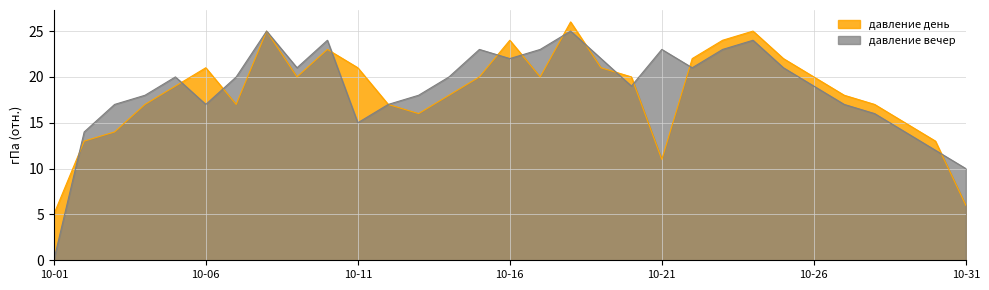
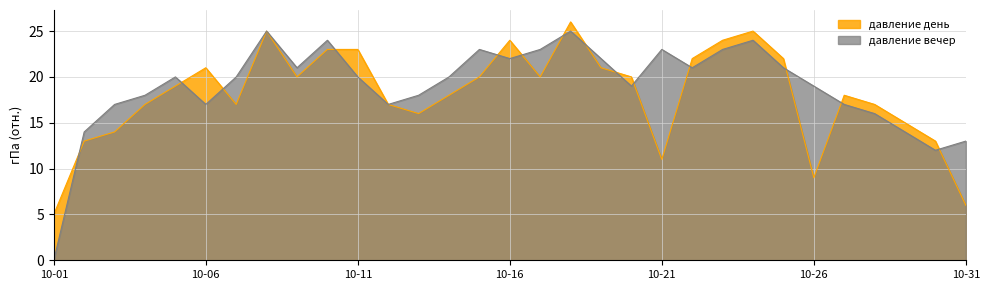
давление день, 10-11: 21 -> 23
давление вечер, 10-11: 15 -> 20
давление день, 10-26: 20 -> 9
давление вечер, 10-31: 10 -> 13
